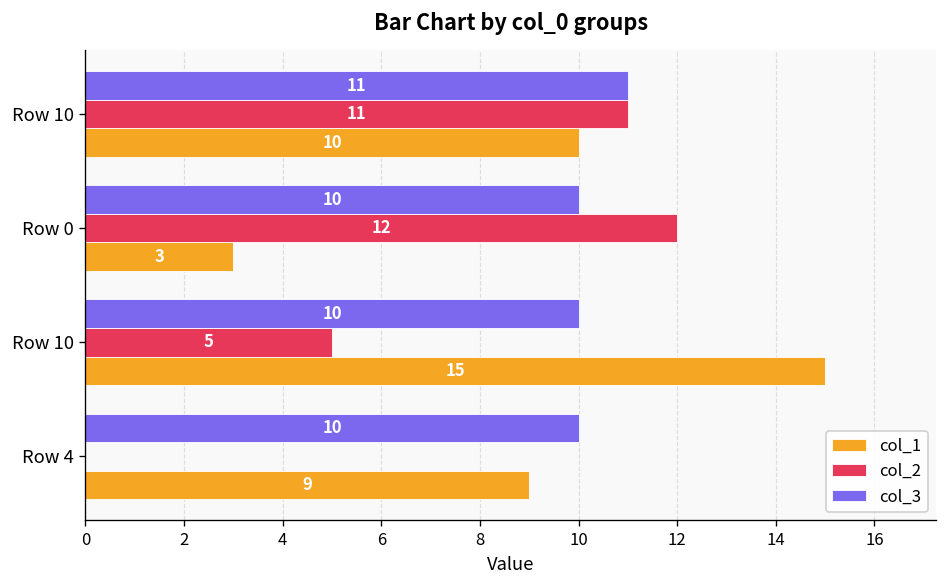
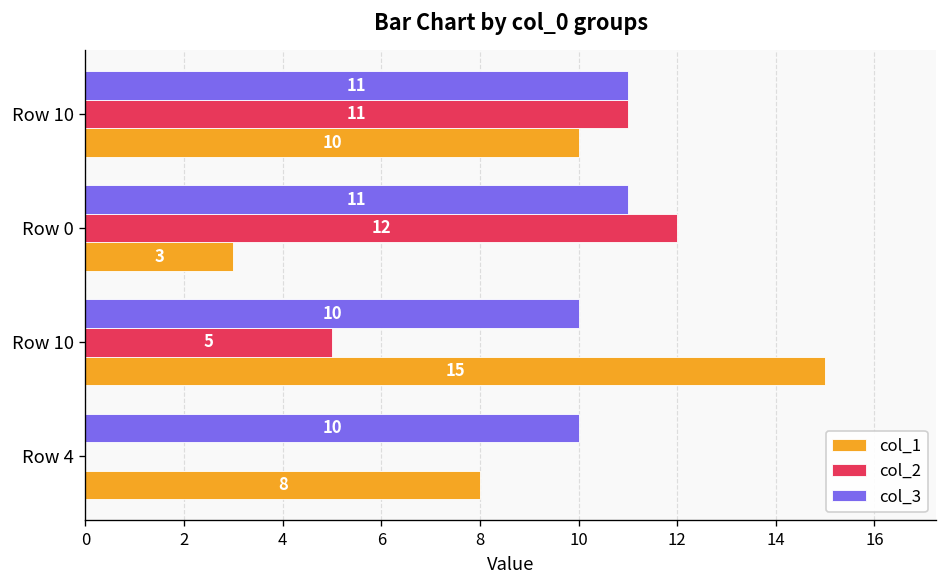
col_3, Row 0: 10 -> 11
col_1, Row 4: 9 -> 8
